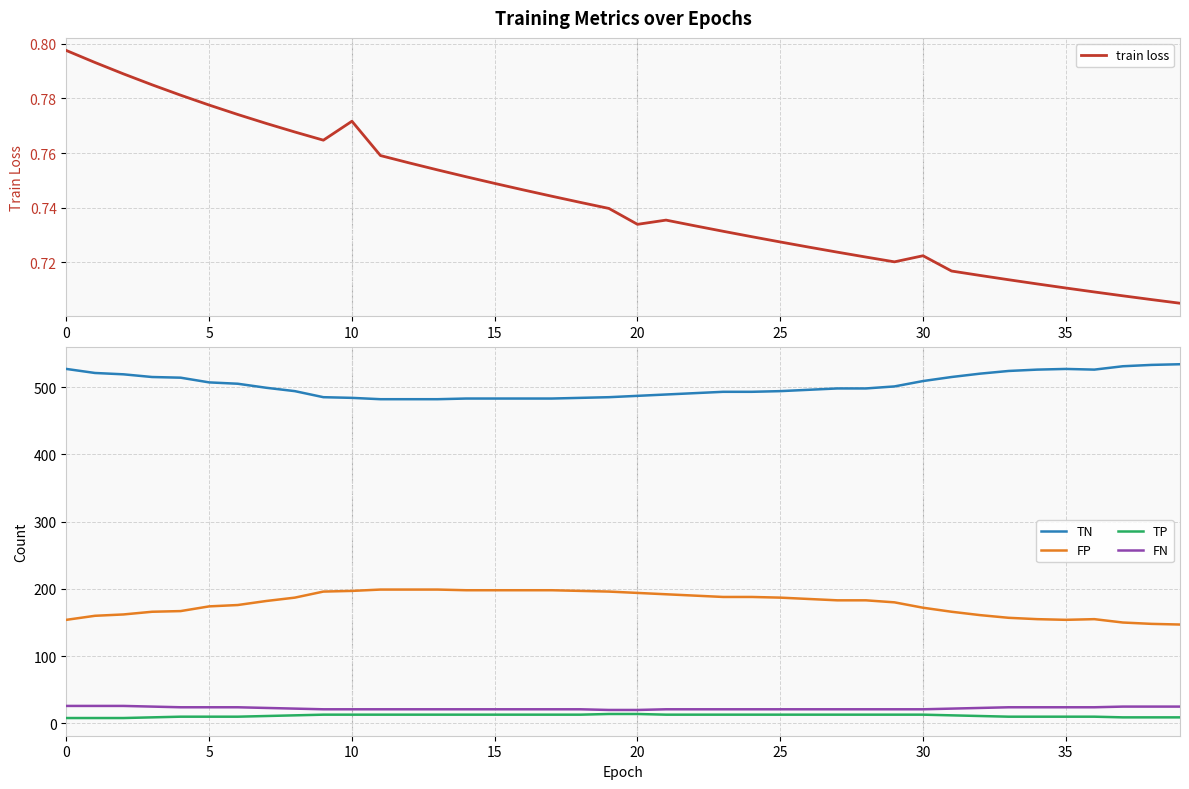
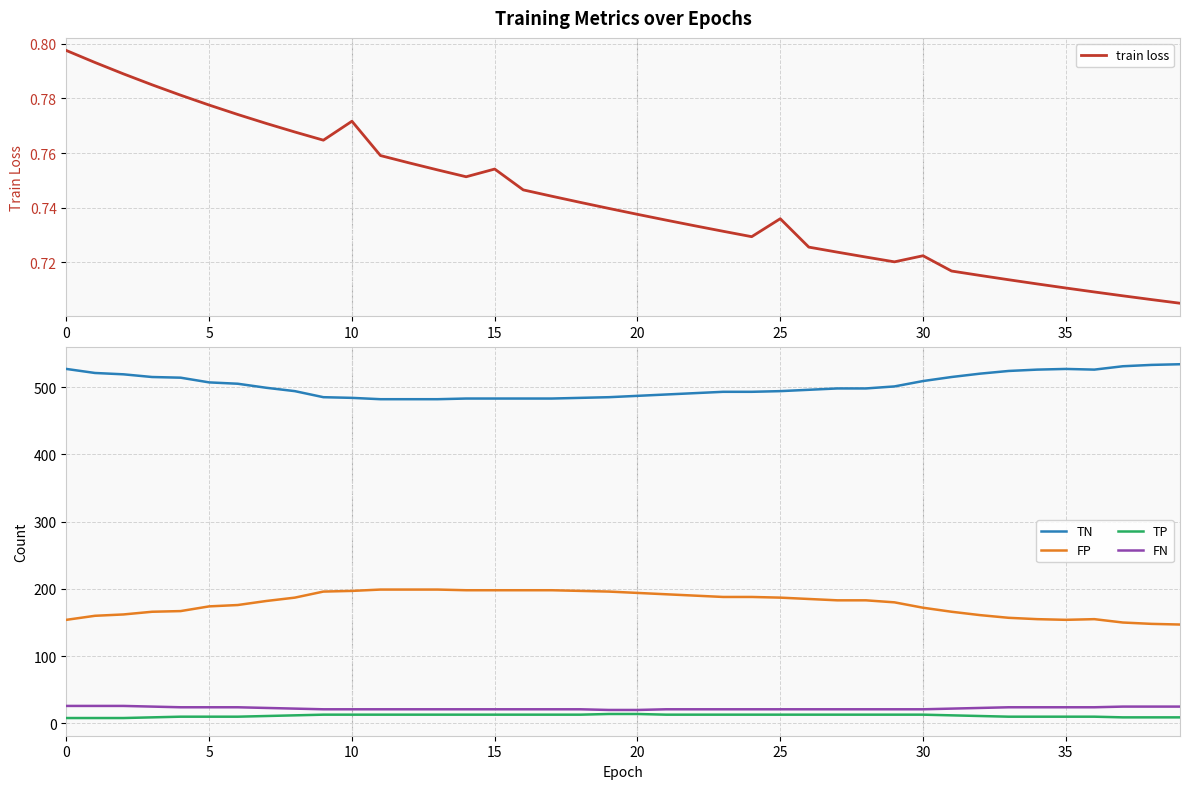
Training Metrics over Epochs, 15: 0.749 -> 0.754
Training Metrics over Epochs, 20: 0.734 -> 0.738
Training Metrics over Epochs, 25: 0.727 -> 0.736
